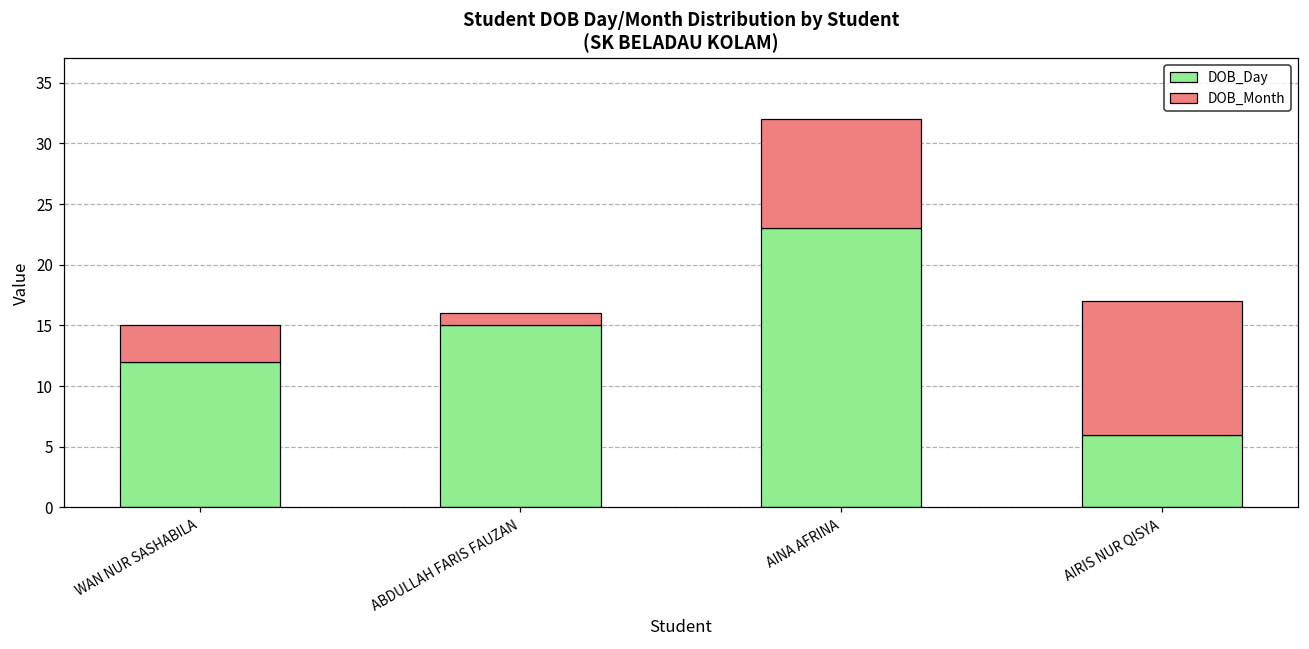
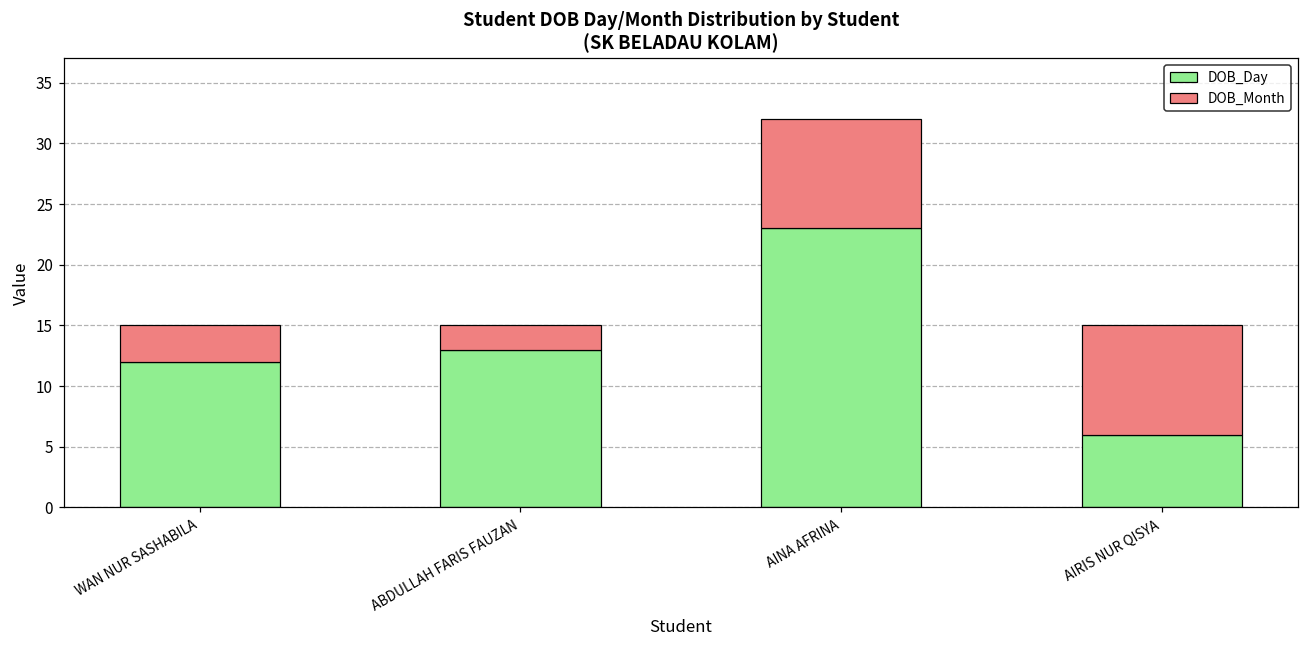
DOB_Day, ABDULLAH FARIS FAUZAN: 15 -> 13
DOB_Month, ABDULLAH FARIS FAUZAN: 1 -> 2
DOB_Month, AIRIS NUR QISYA: 11 -> 9
